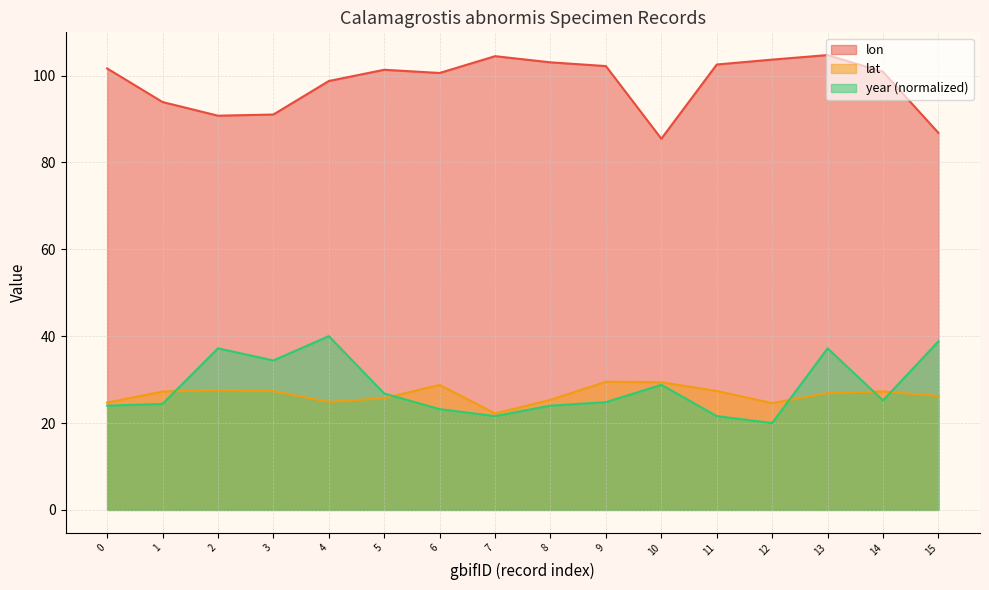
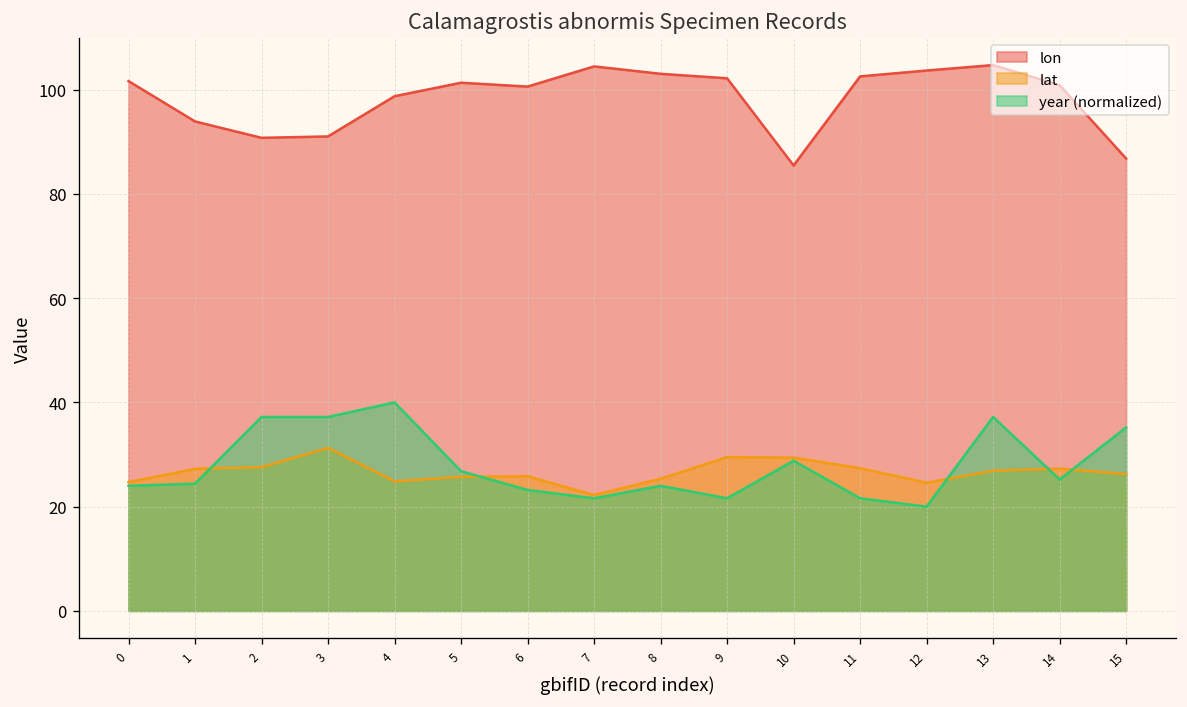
lat, 3: 27 -> 31
year (normalized), 3: 34 -> 37
lat, 6: 29 -> 26
year (normalized), 9: 25 -> 22
year (normalized), 15: 39 -> 35
